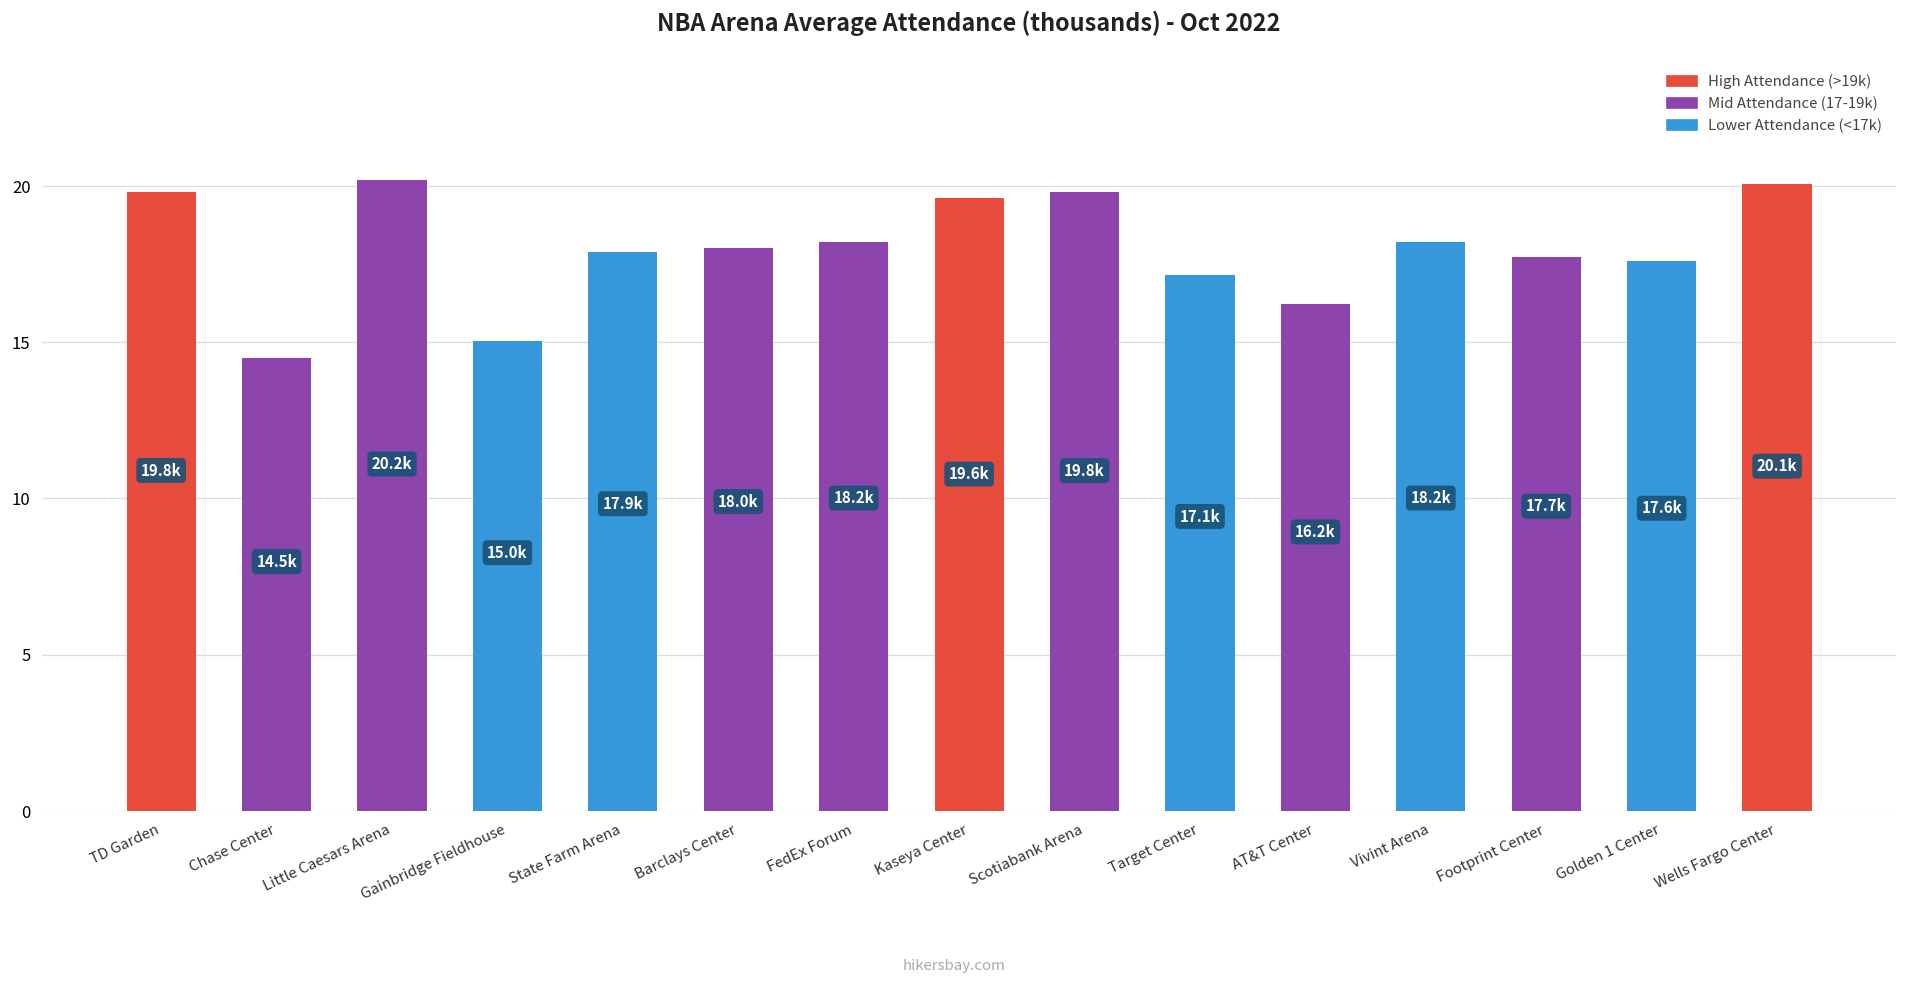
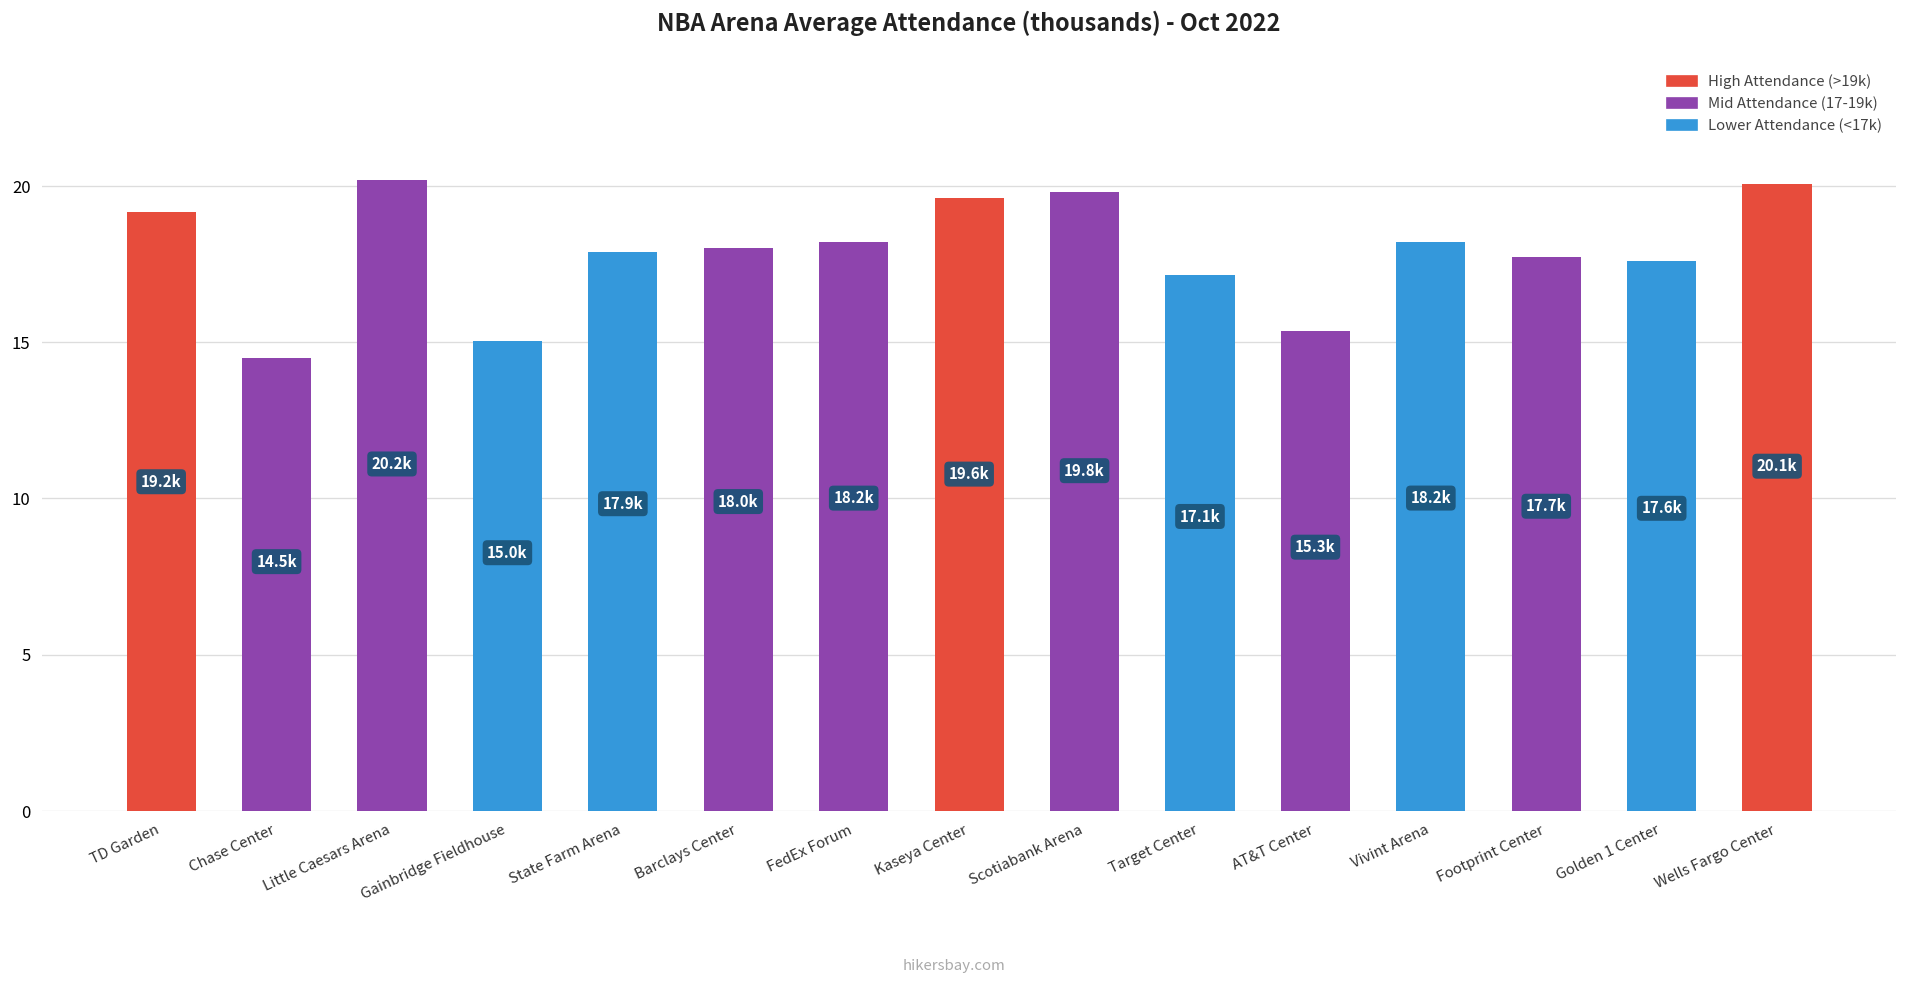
TD Garden: 19.8k -> 19.2k
AT&T Center: 16.2k -> 15.3k
